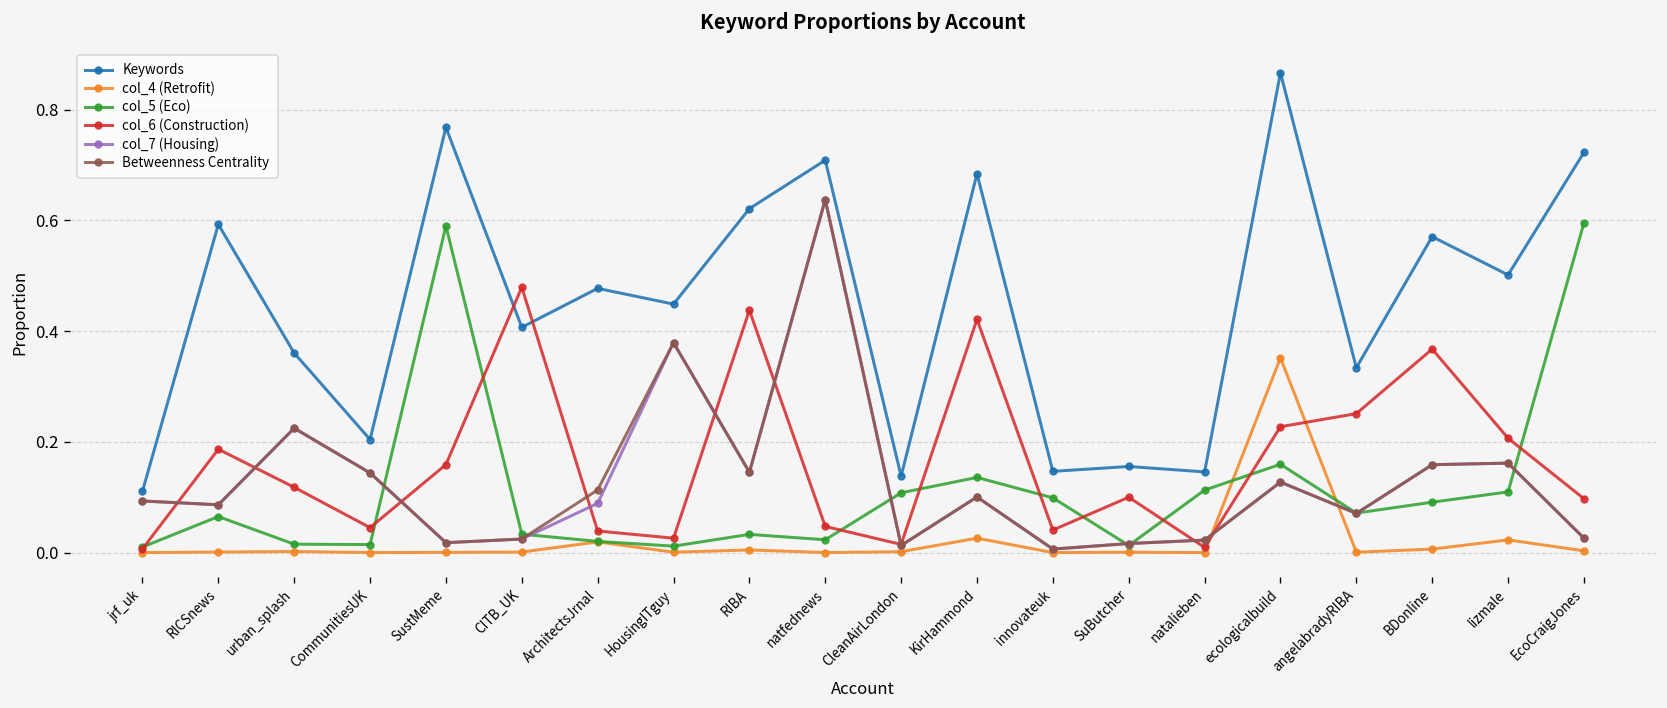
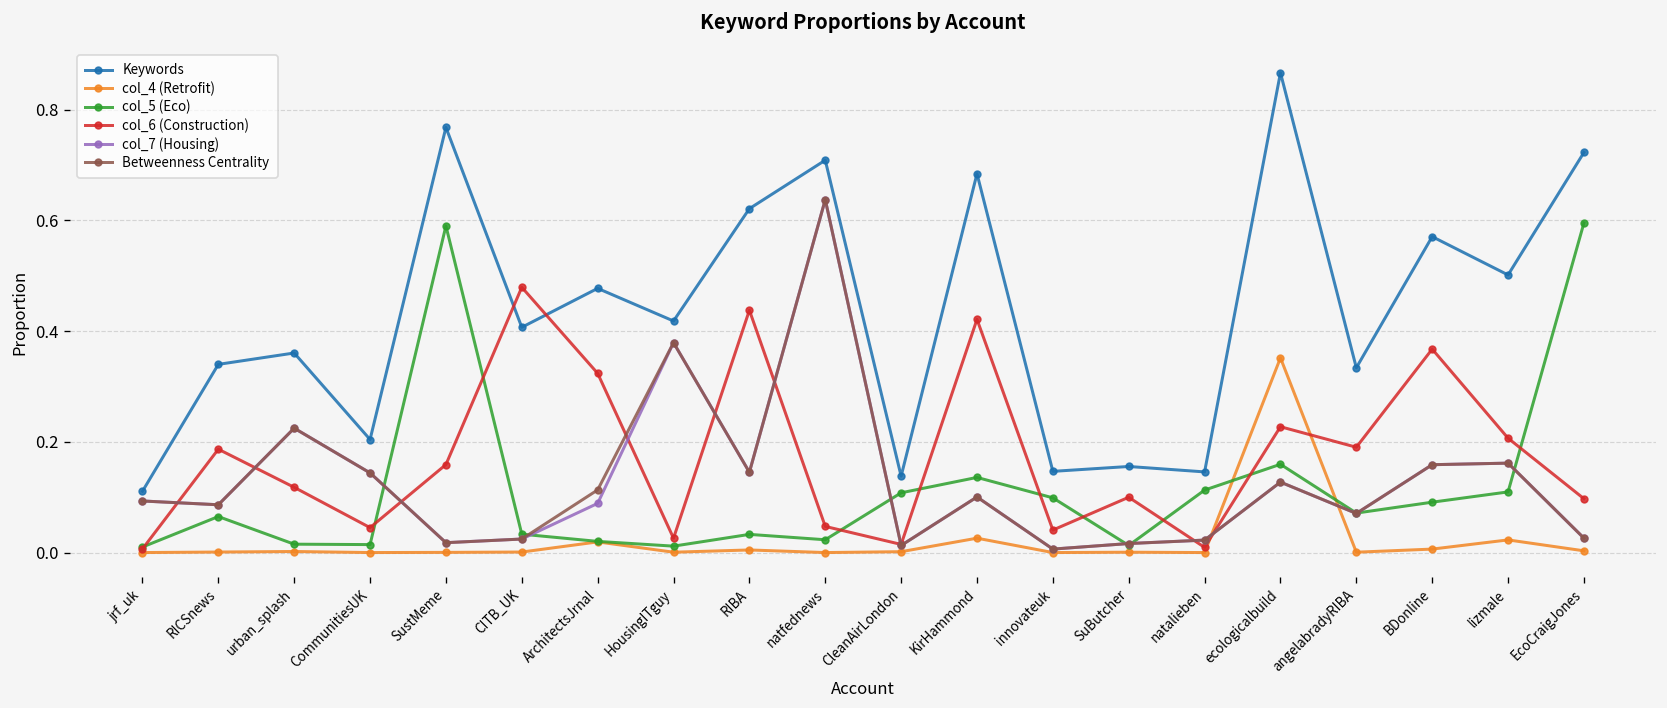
Keywords, RICSnews: 0.59 -> 0.34
col_6 (Construction), ArchitectsJrnal: 0.04 -> 0.32
Keywords, HousingITguy: 0.45 -> 0.42
col_6 (Construction), angelabradyRIBA: 0.25 -> 0.19
